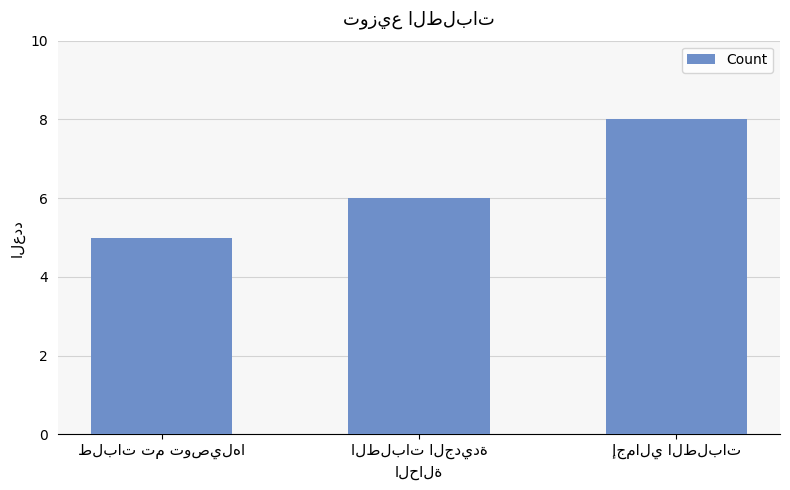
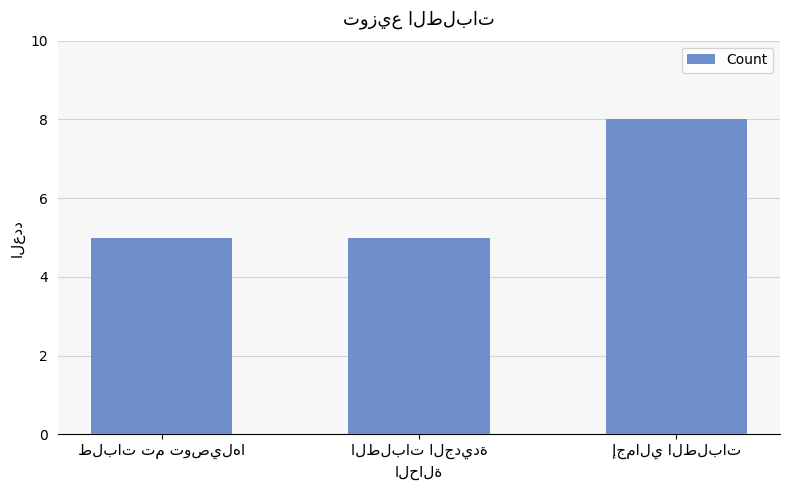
الطلبات الجديدة: 6 -> 5
